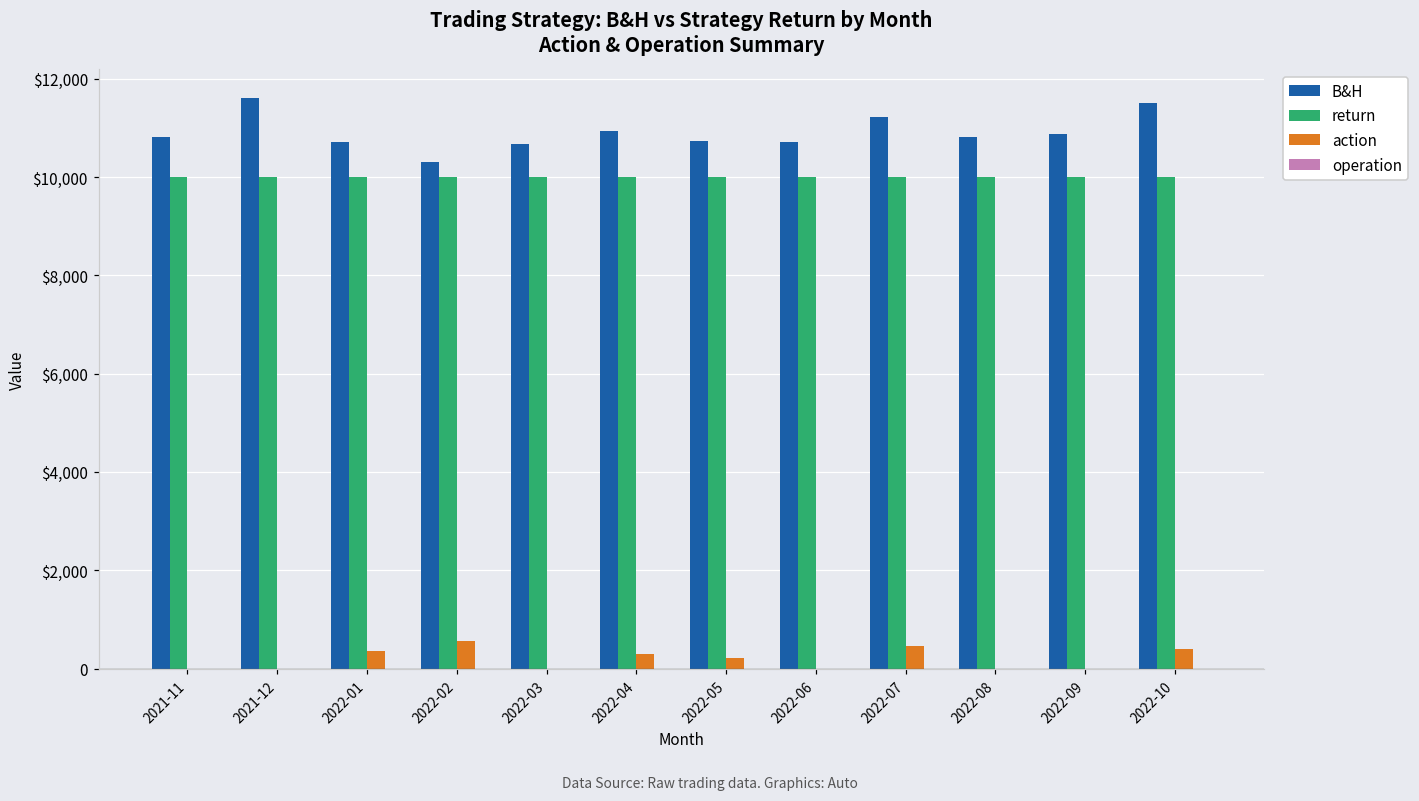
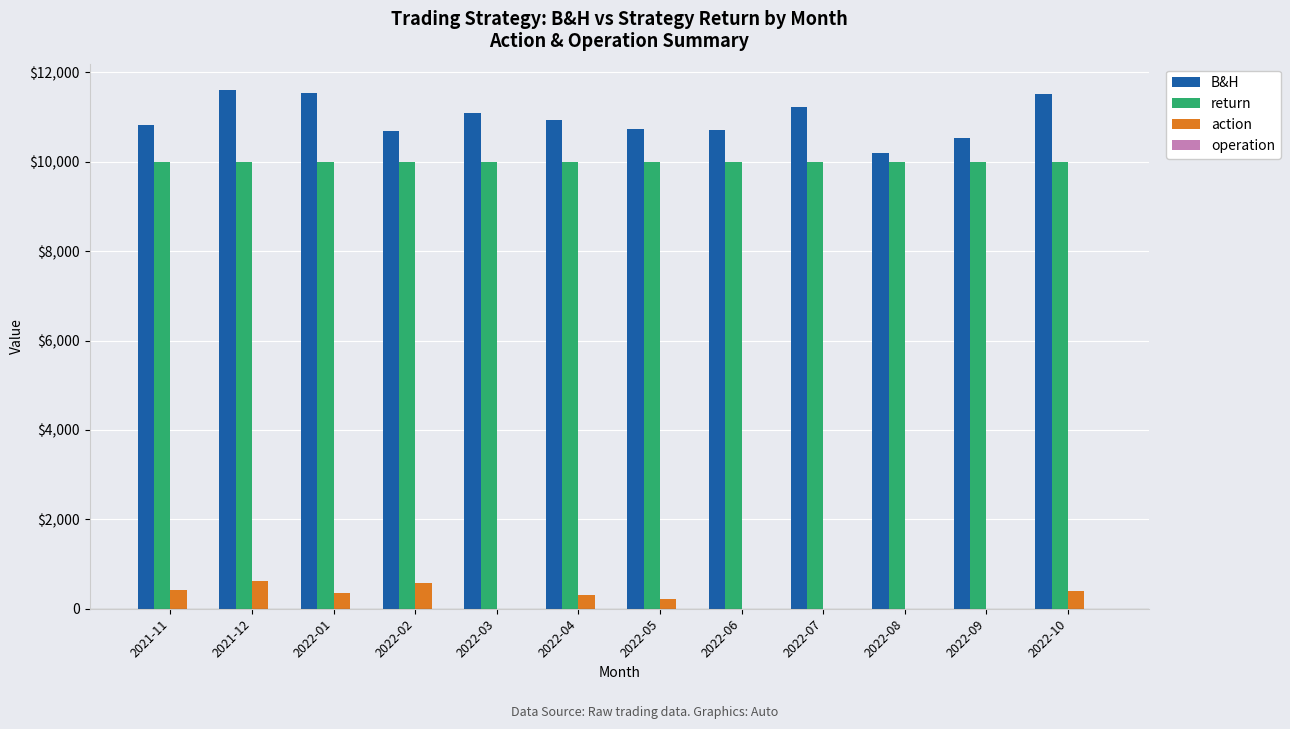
action, 2021-11: $0 -> $400
action, 2021-12: $0 -> $600
B&H, 2022-01: $10,700 -> $11,500
B&H, 2022-02: $10,300 -> $10,700
B&H, 2022-03: $10,700 -> $11,100
action, 2022-07: $500 -> $0
B&H, 2022-08: $10,800 -> $10,200
B&H, 2022-09: $10,900 -> $10,500
